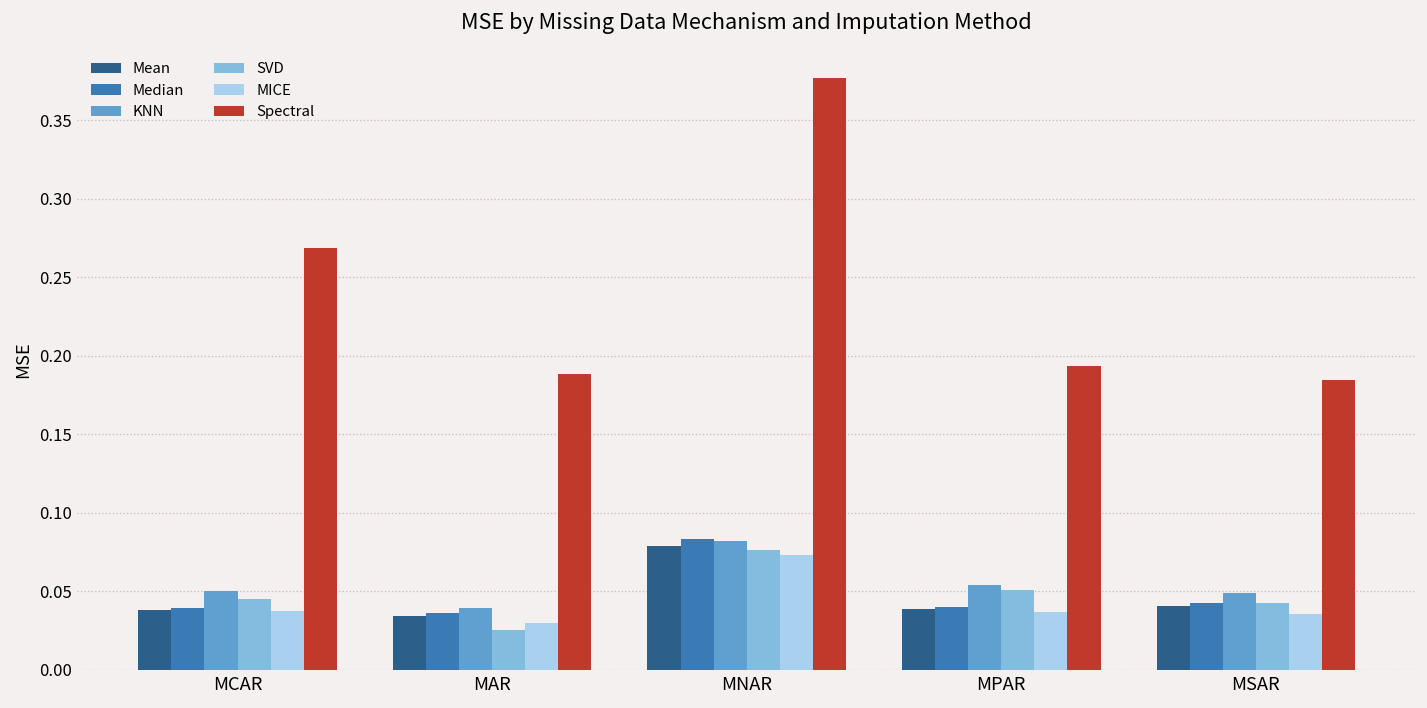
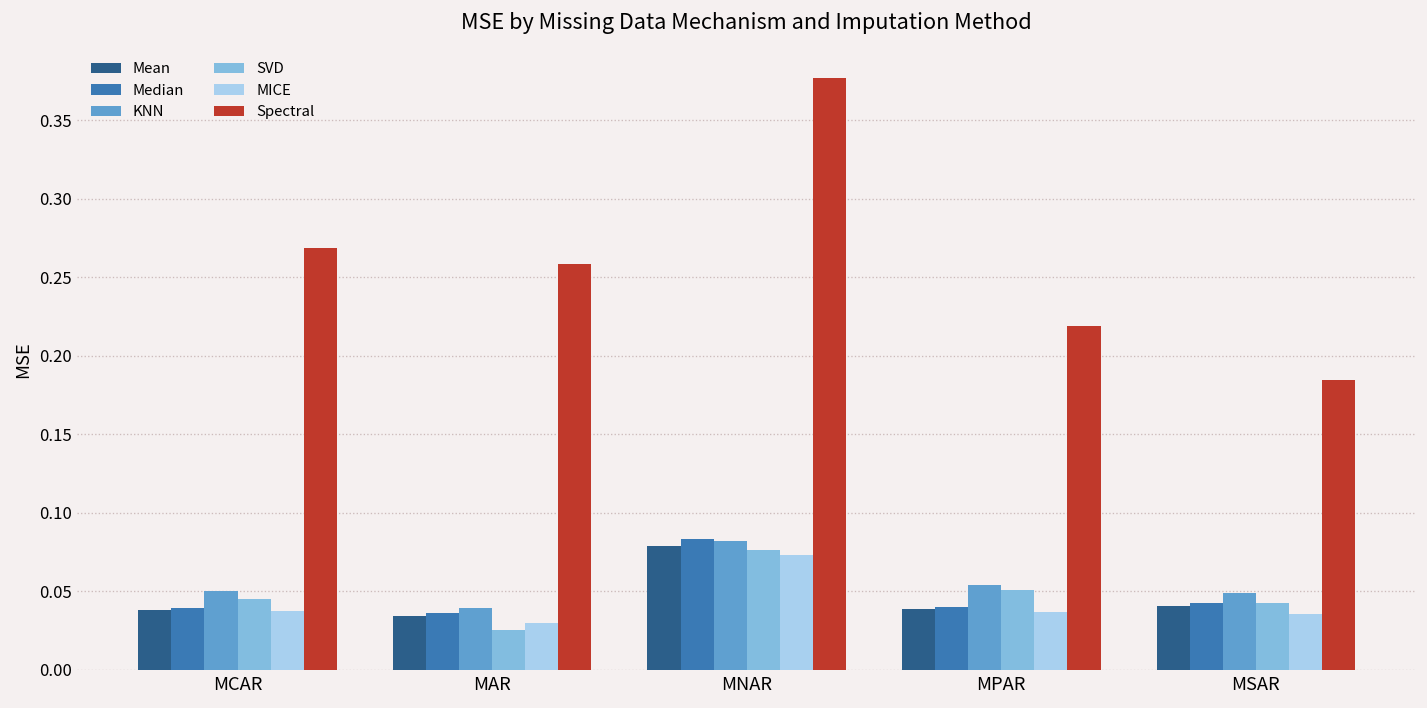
Spectral, MAR: 0.189 -> 0.258
Spectral, MPAR: 0.194 -> 0.219
